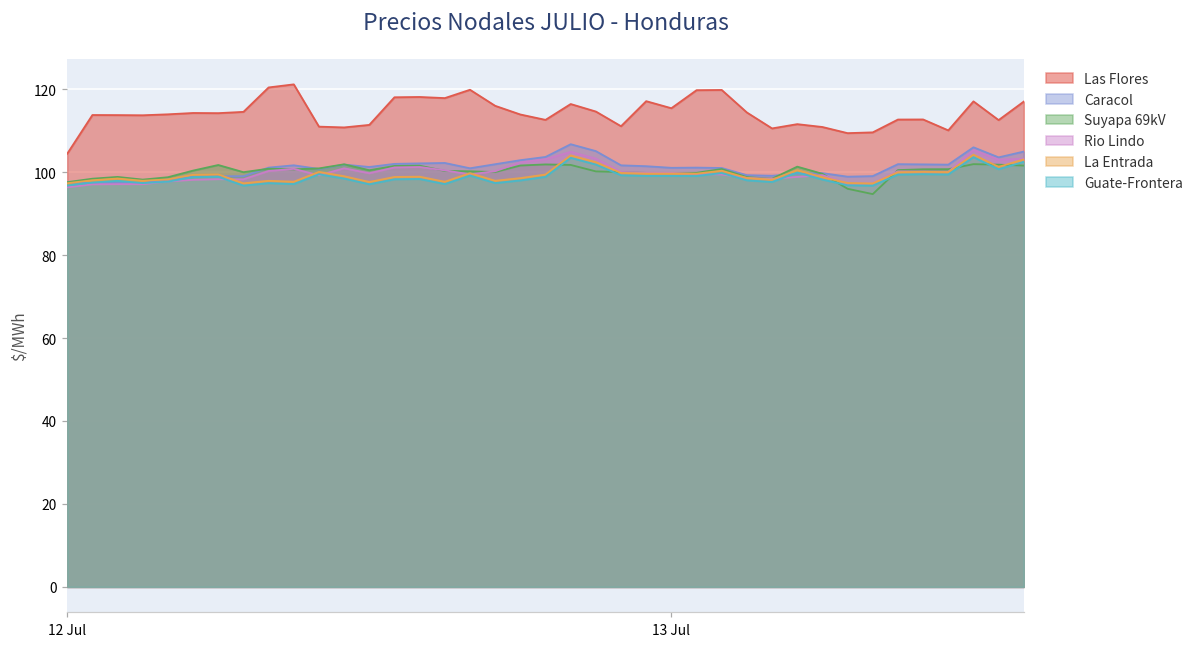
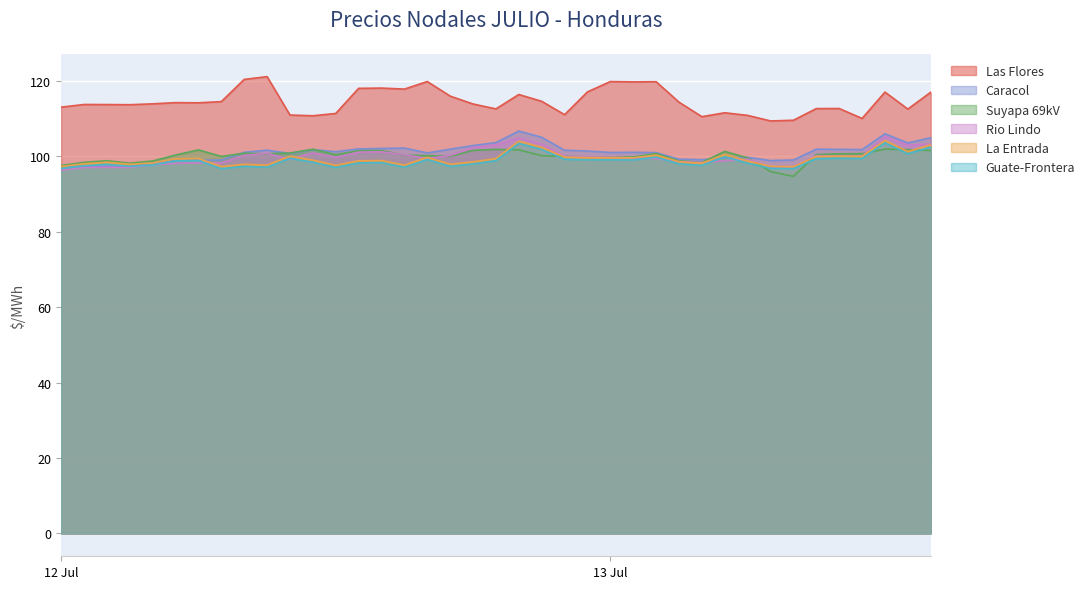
Las Flores, 12 Jul: 104 -> 113
Las Flores, 13 Jul: 115 -> 120
